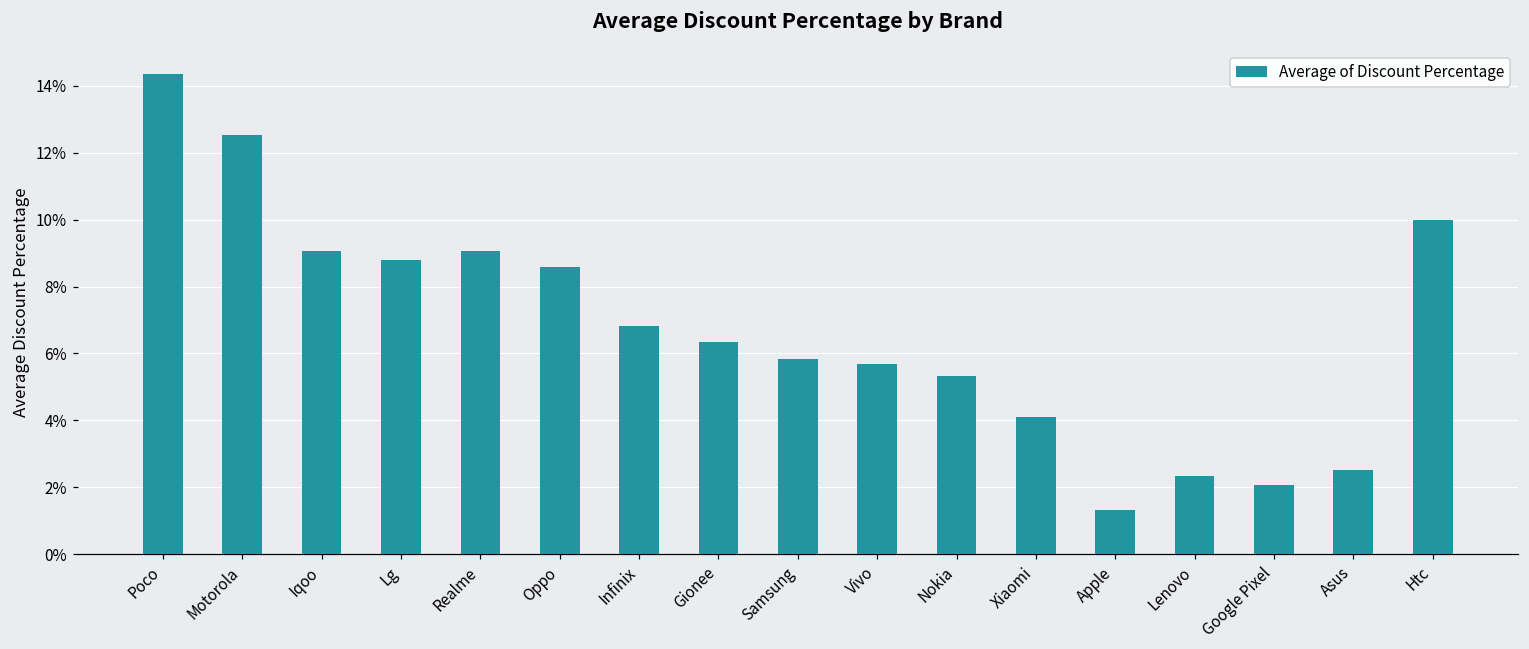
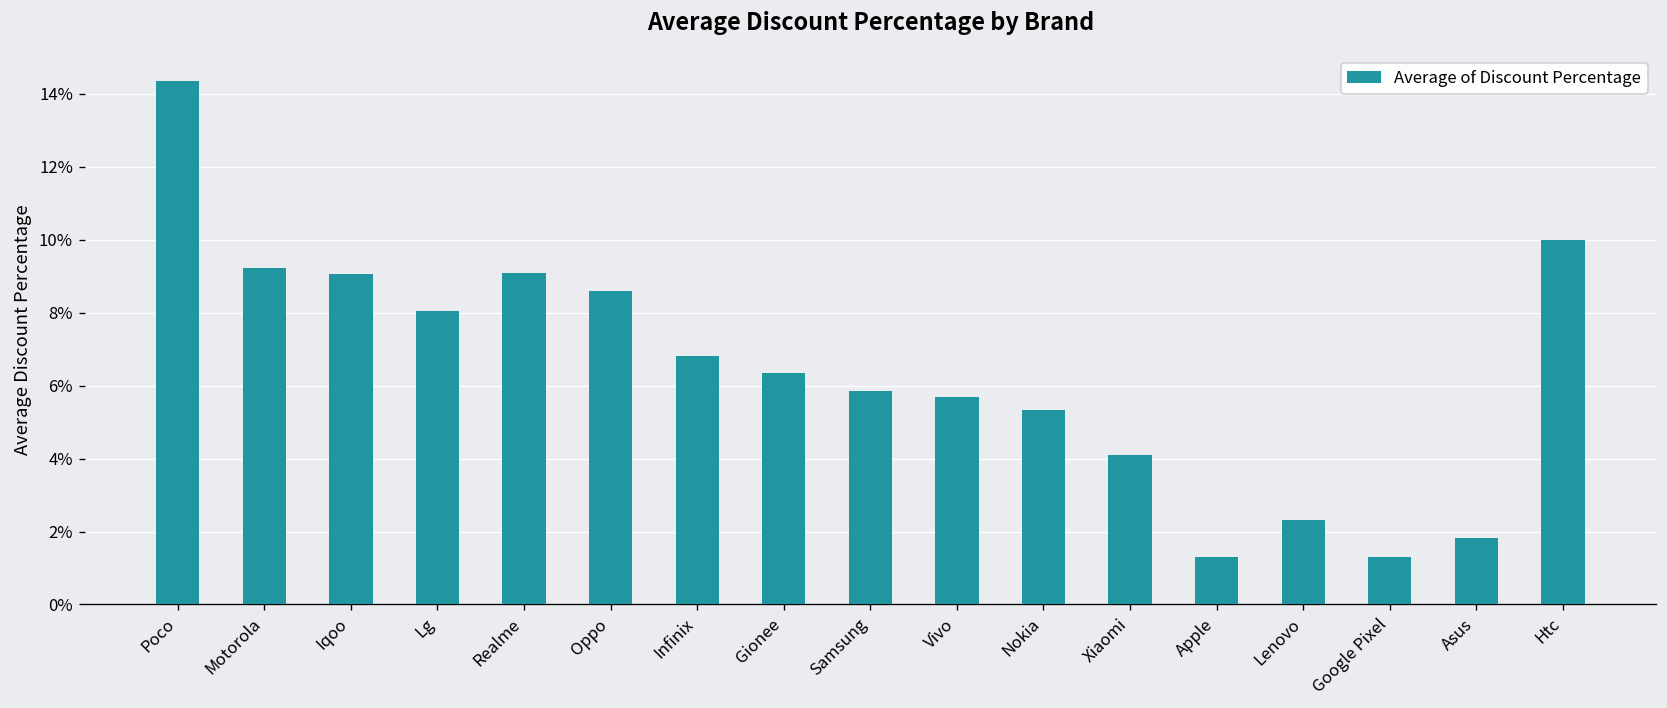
Motorola: 12.5% -> 9.2%
Lg: 8.8% -> 8.1%
Google Pixel: 2.1% -> 1.3%
Asus: 2.5% -> 1.8%
